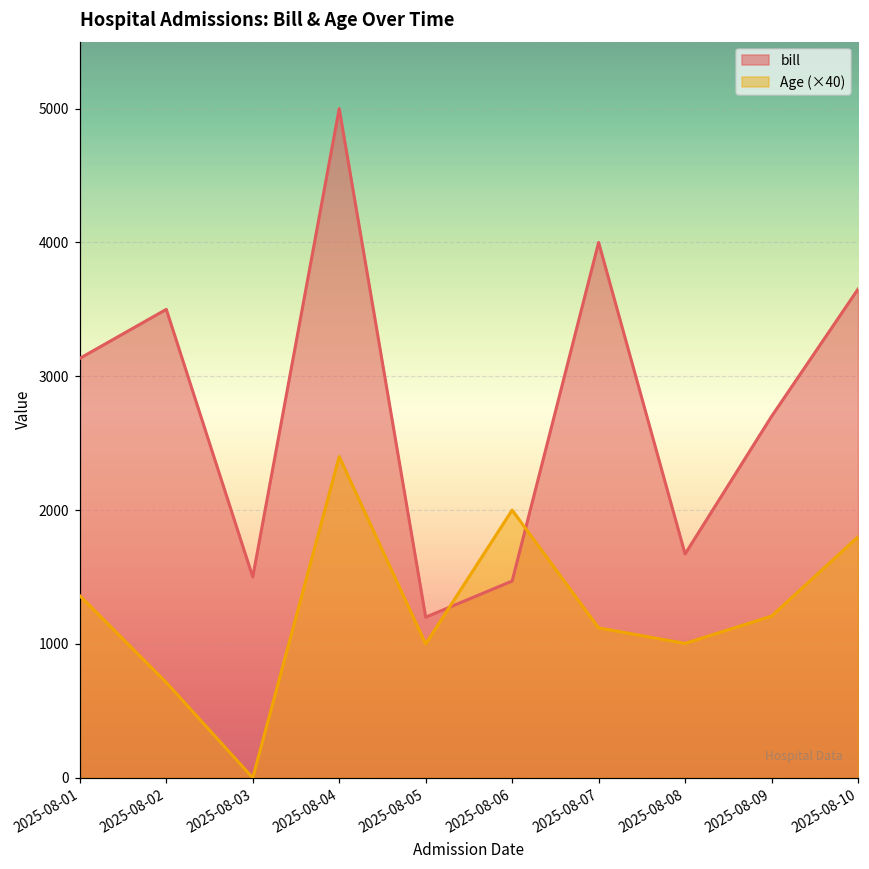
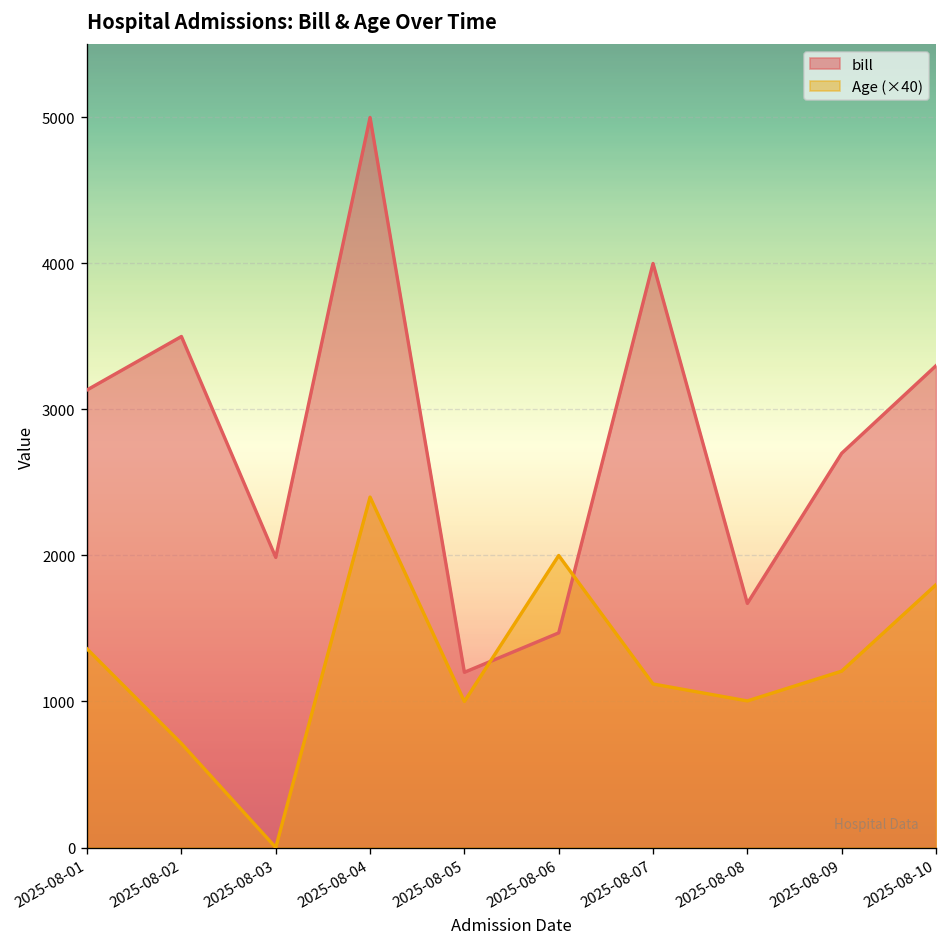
bill, 2025-08-03: 1500 -> 1990
bill, 2025-08-10: 3650 -> 3300
